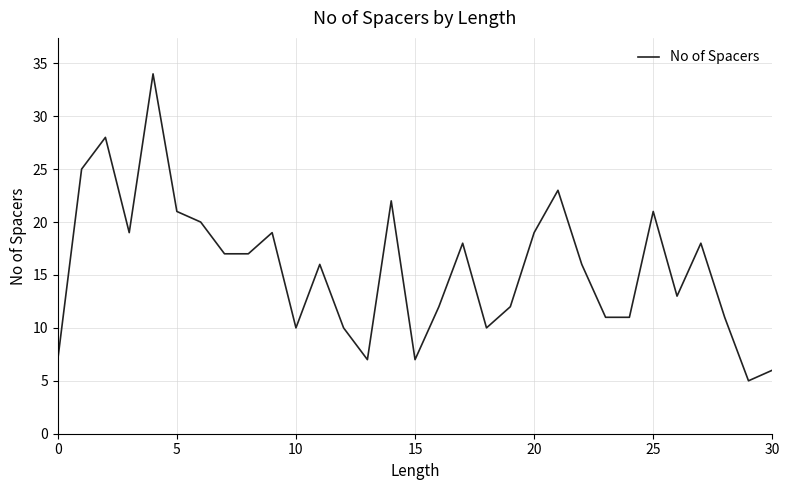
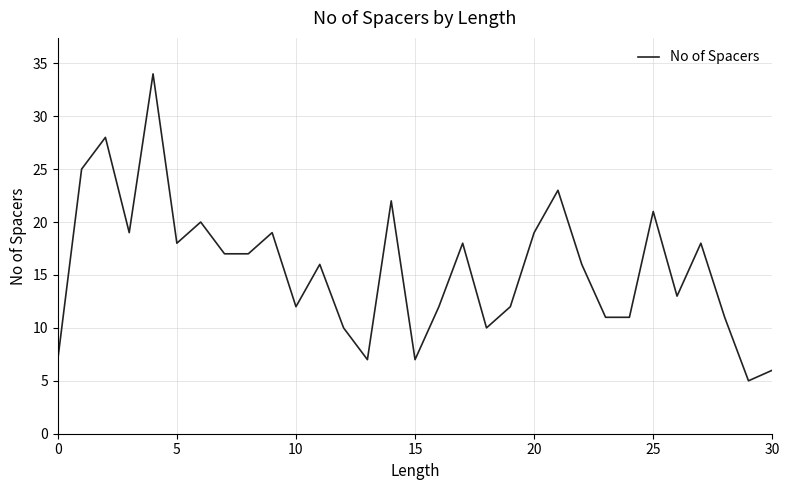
5: 21 -> 18
10: 10 -> 12
